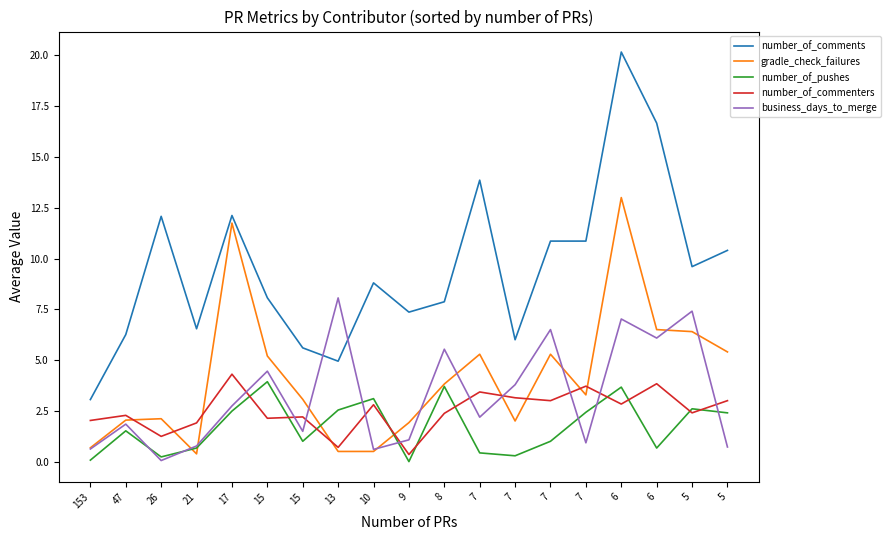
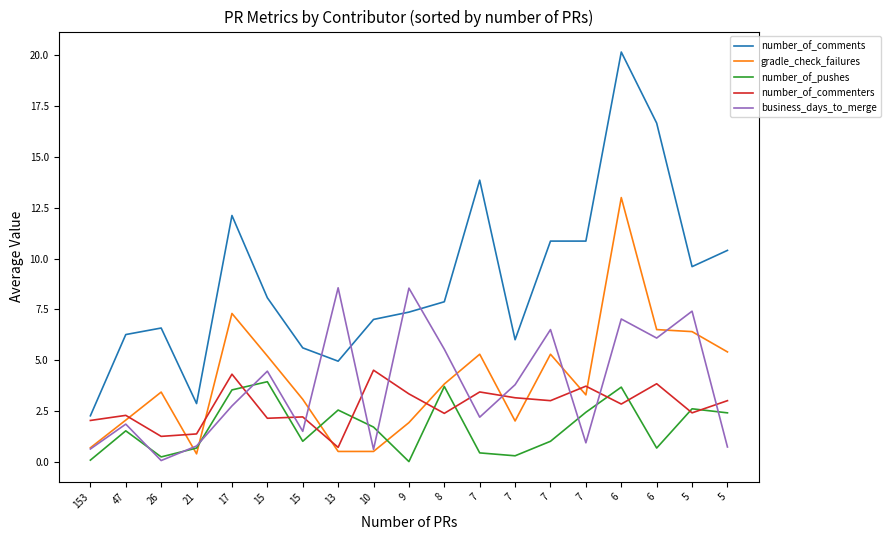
number_of_comments, 153: 3.1 -> 2.3
number_of_comments, 26: 12.1 -> 6.6
gradle_check_failures, 26: 2.1 -> 3.4
number_of_comments, 21: 6.5 -> 2.9
number_of_commenters, 21: 1.9 -> 1.4
gradle_check_failures, 17: 11.7 -> 7.3
number_of_pushes, 17: 2.5 -> 3.5
business_days_to_merge, 13: 8.1 -> 8.6
number_of_comments, 10: 8.8 -> 7.0
number_of_pushes, 10: 3.1 -> 1.7
number_of_commenters, 10: 2.8 -> 4.5
number_of_commenters, 9: 0.3 -> 3.3
business_days_to_merge, 9: 1.1 -> 8.5
